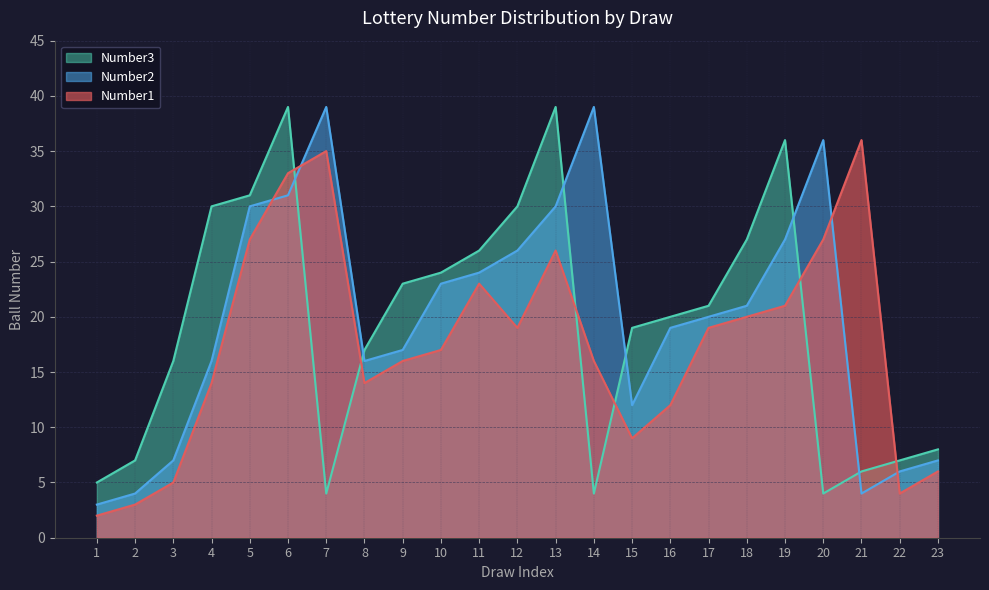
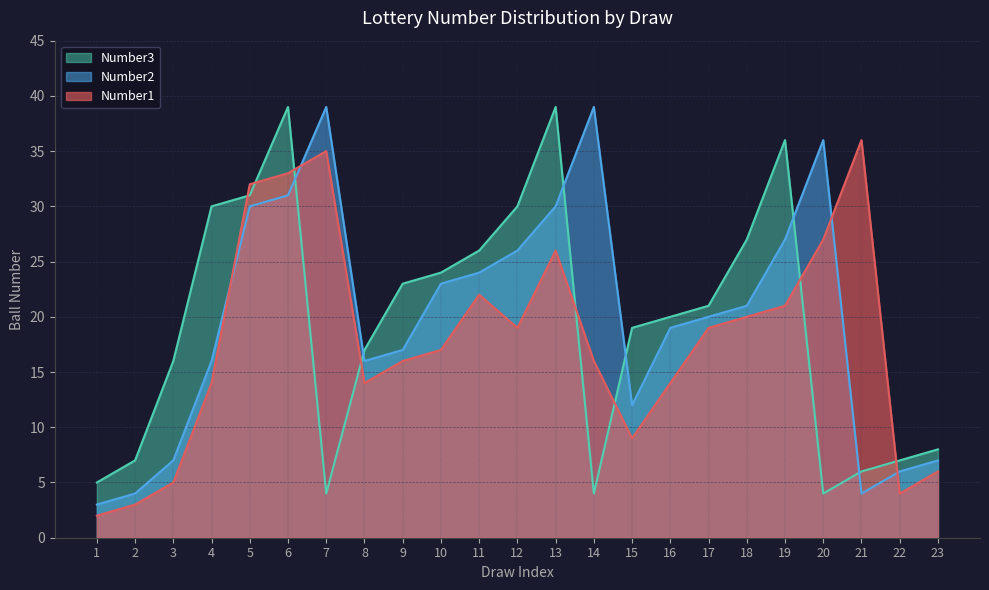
Number1, 5: 27 -> 32
Number1, 11: 23 -> 22
Number1, 16: 12 -> 14
